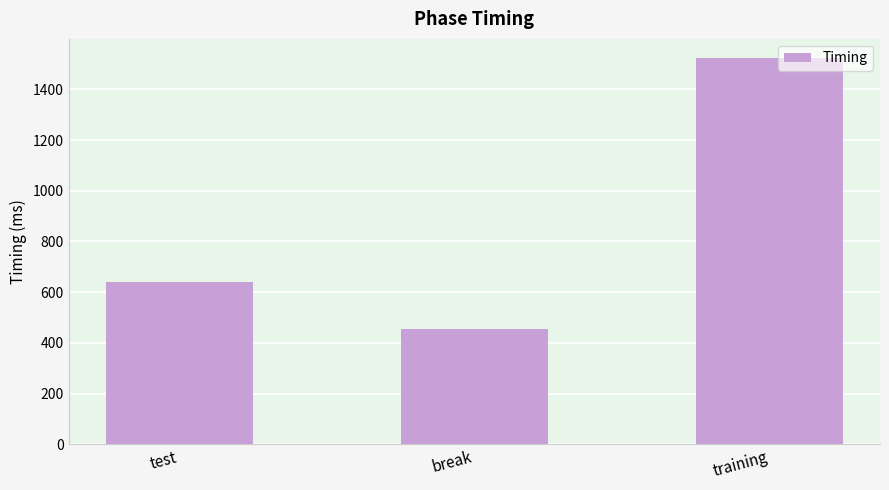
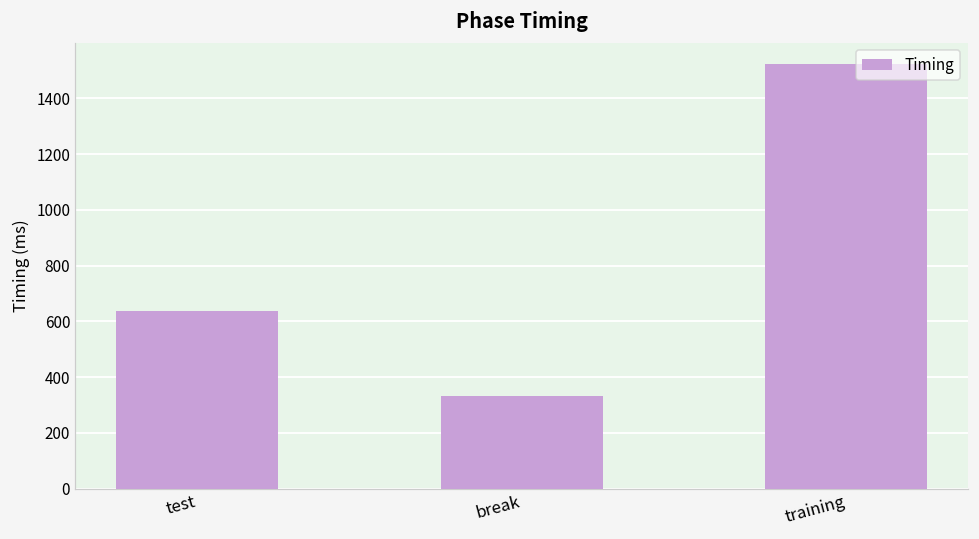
break: 450 -> 330
